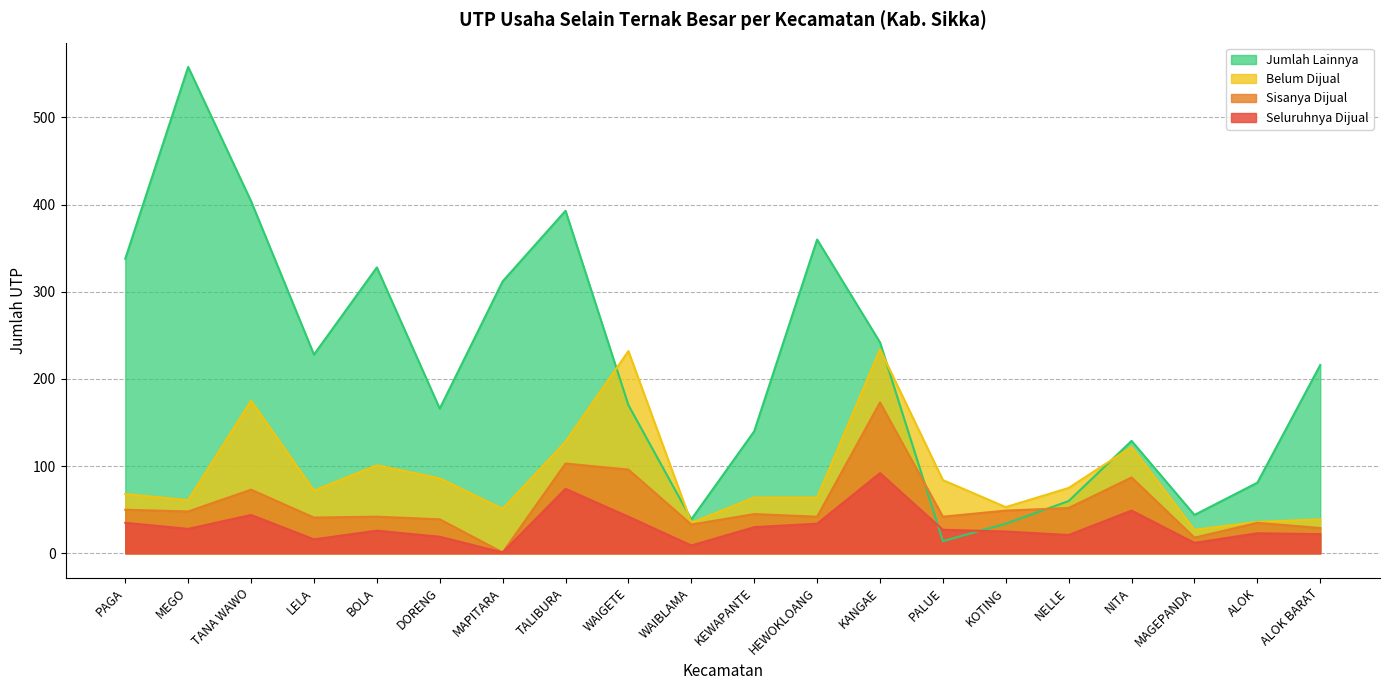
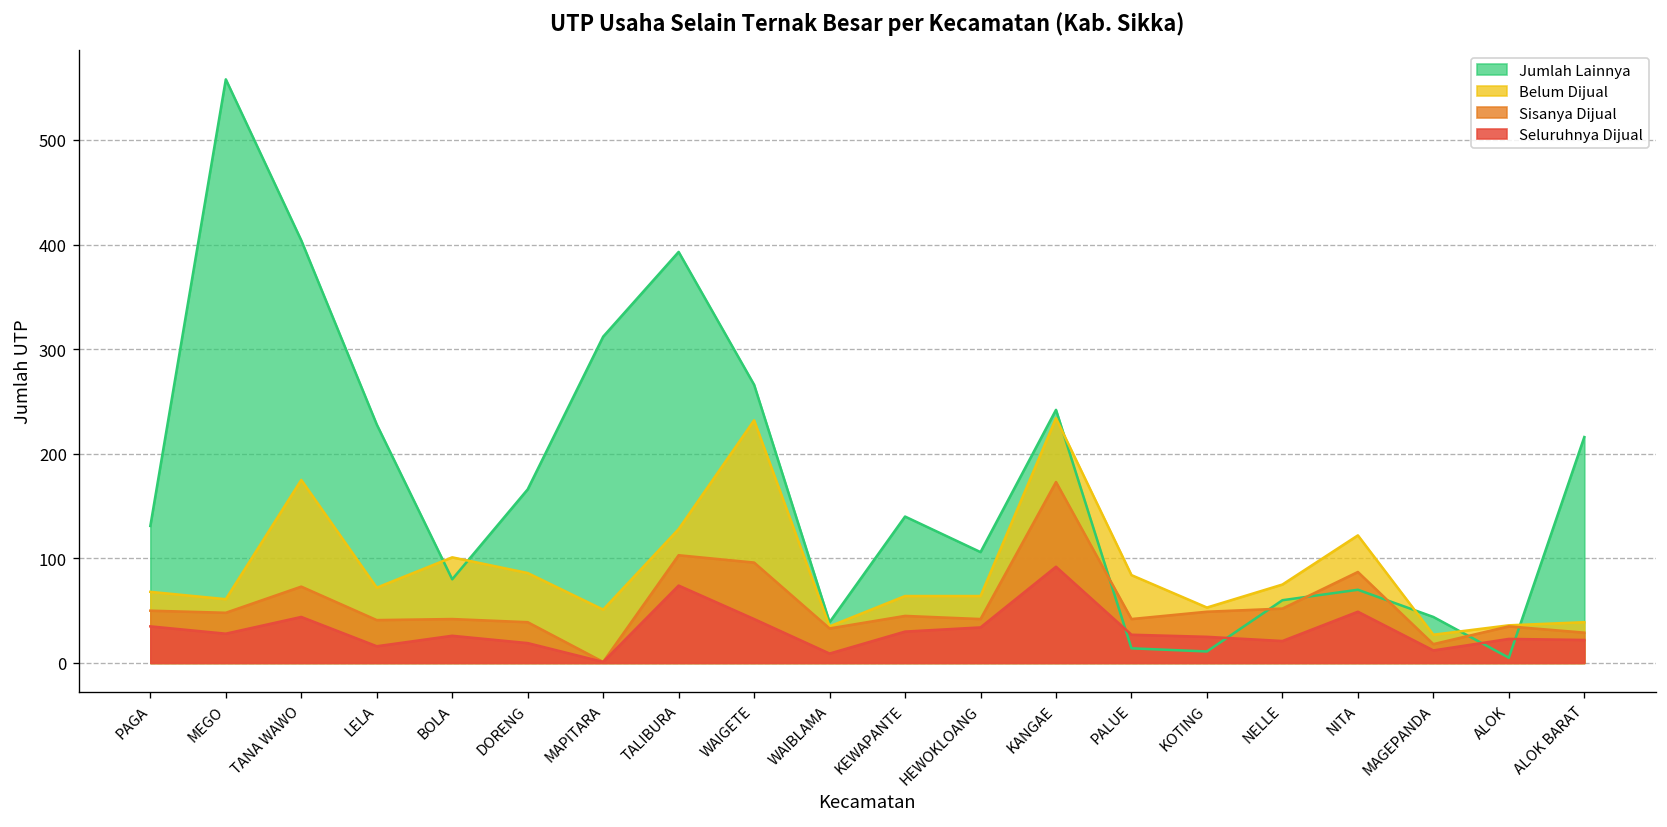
Jumlah Lainnya, PAGA: 340 -> 130
Jumlah Lainnya, BOLA: 330 -> 80
Jumlah Lainnya, WAIGETE: 170 -> 270
Jumlah Lainnya, HEWOKLOANG: 360 -> 110
Jumlah Lainnya, KOTING: 30 -> 10
Jumlah Lainnya, NITA: 130 -> 70
Jumlah Lainnya, ALOK: 80 -> 10
